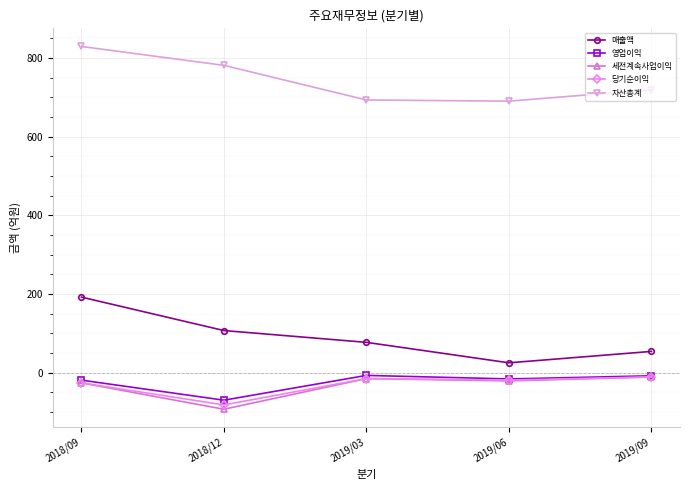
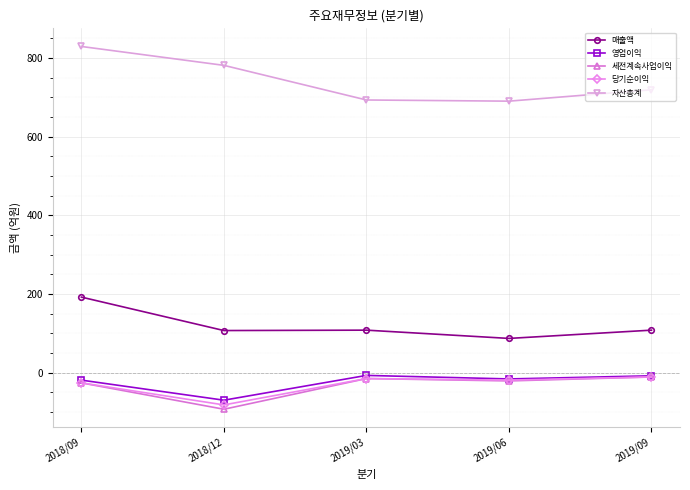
매출액, 2019/03: 80 -> 110
매출액, 2019/06: 30 -> 90
매출액, 2019/09: 50 -> 110
